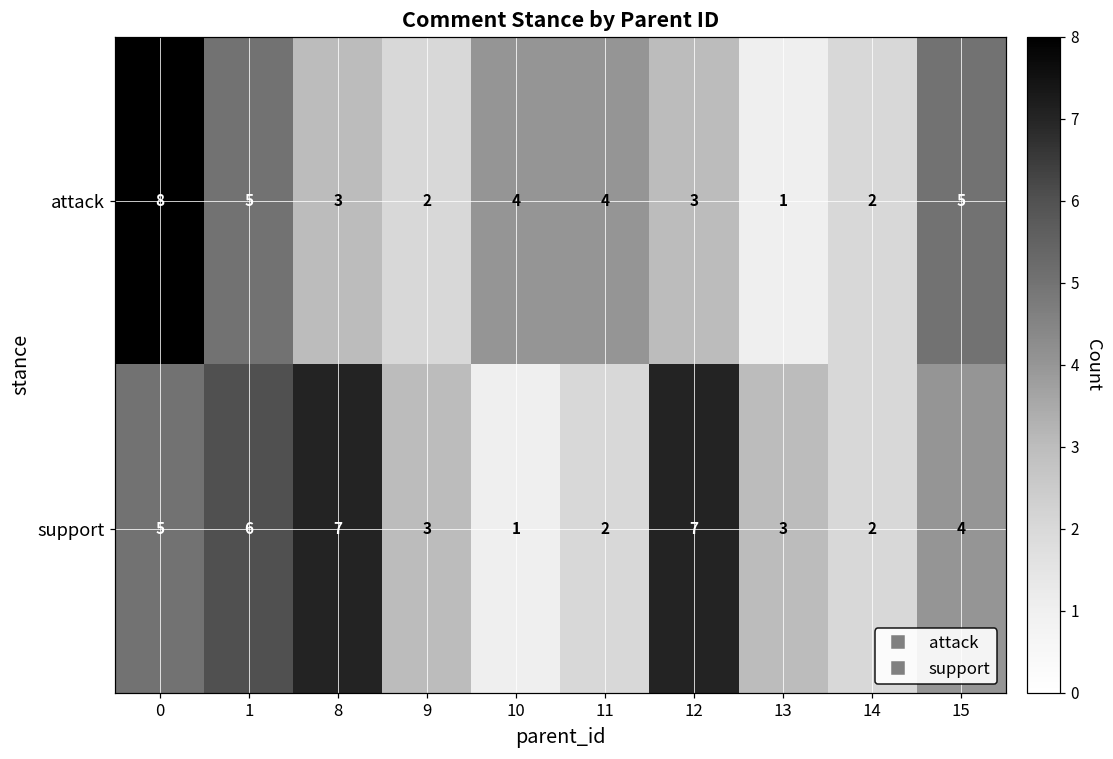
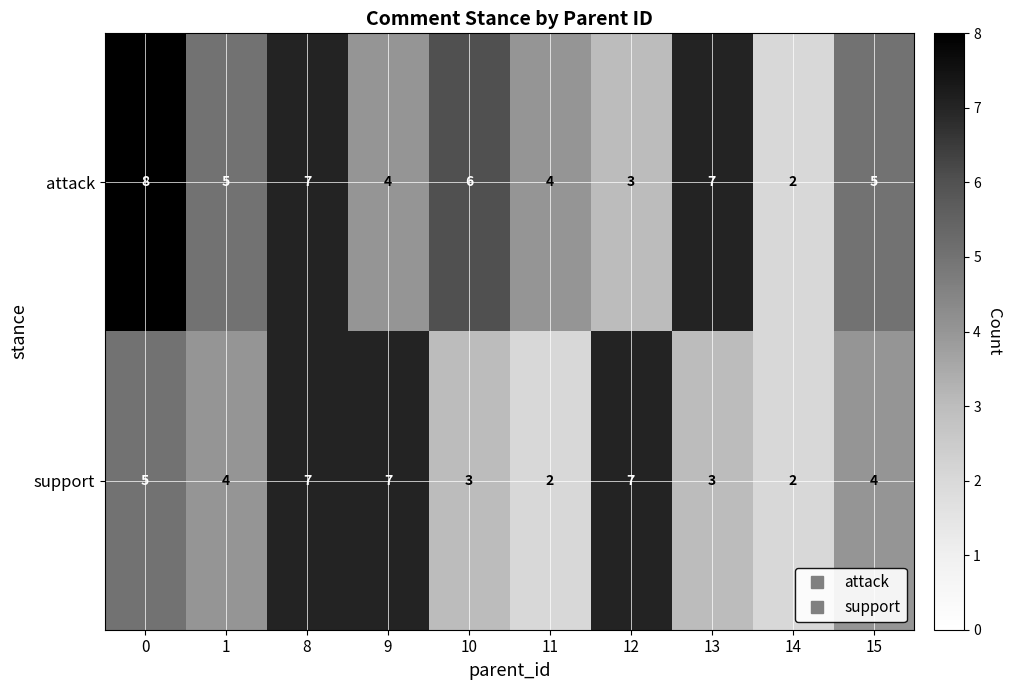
attack, 8: 3 -> 7
attack, 9: 2 -> 4
attack, 10: 4 -> 6
attack, 13: 1 -> 7
support, 1: 6 -> 4
support, 9: 3 -> 7
support, 10: 1 -> 3
